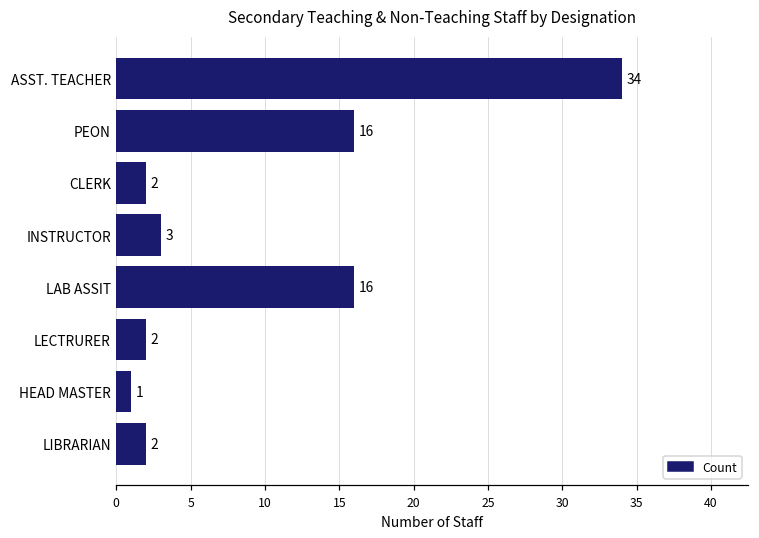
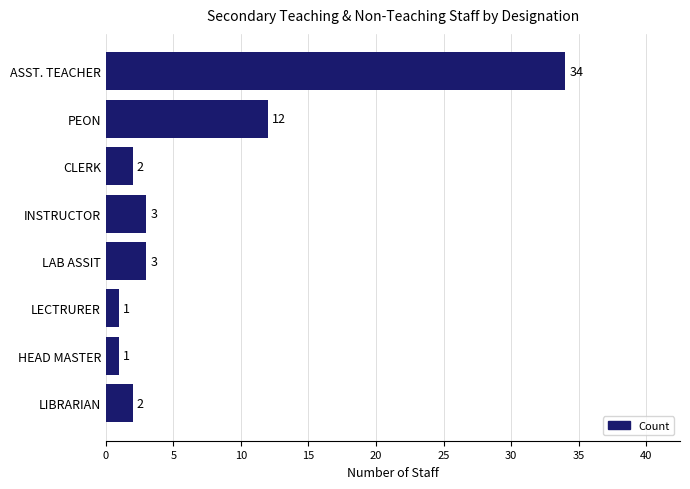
PEON: 16 -> 12
LAB ASSIT: 16 -> 3
LECTRURER: 2 -> 1
